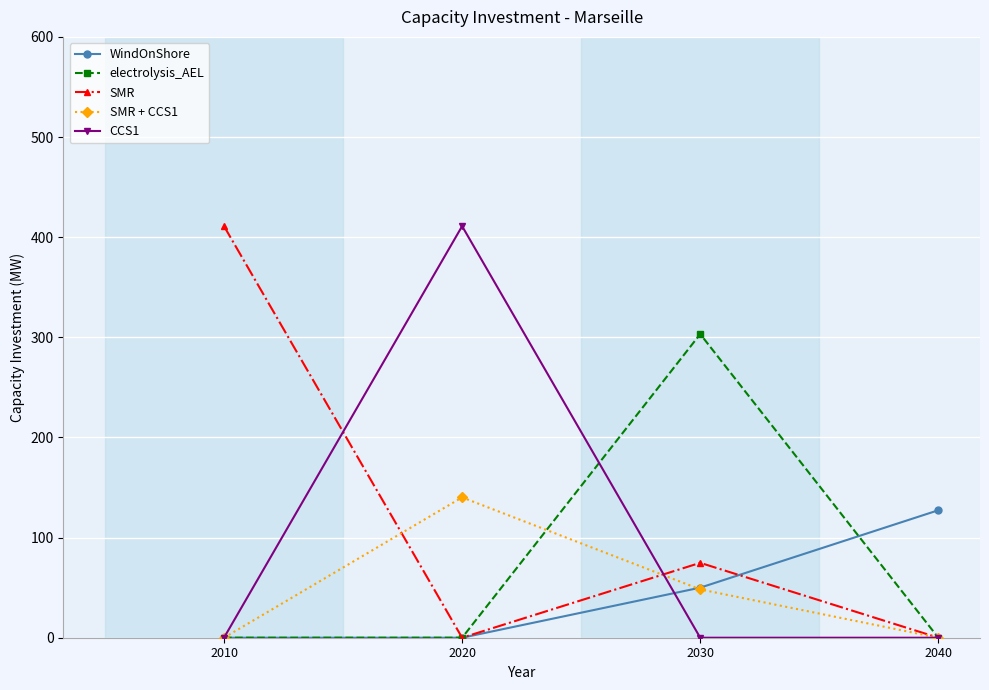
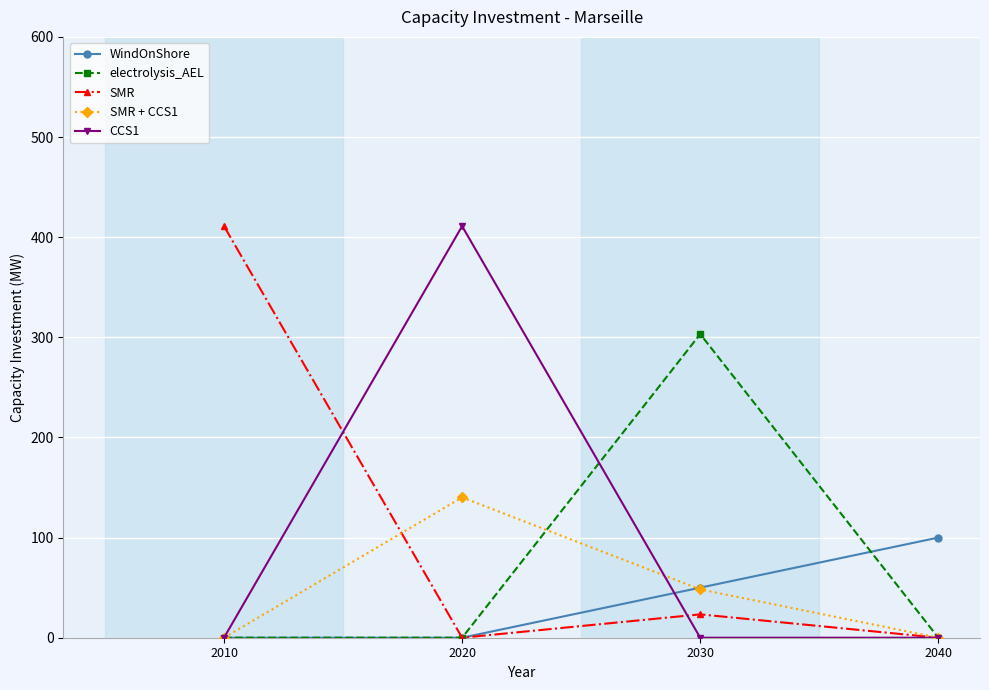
SMR, 2030: 75 -> 23
WindOnShore, 2040: 127 -> 100
